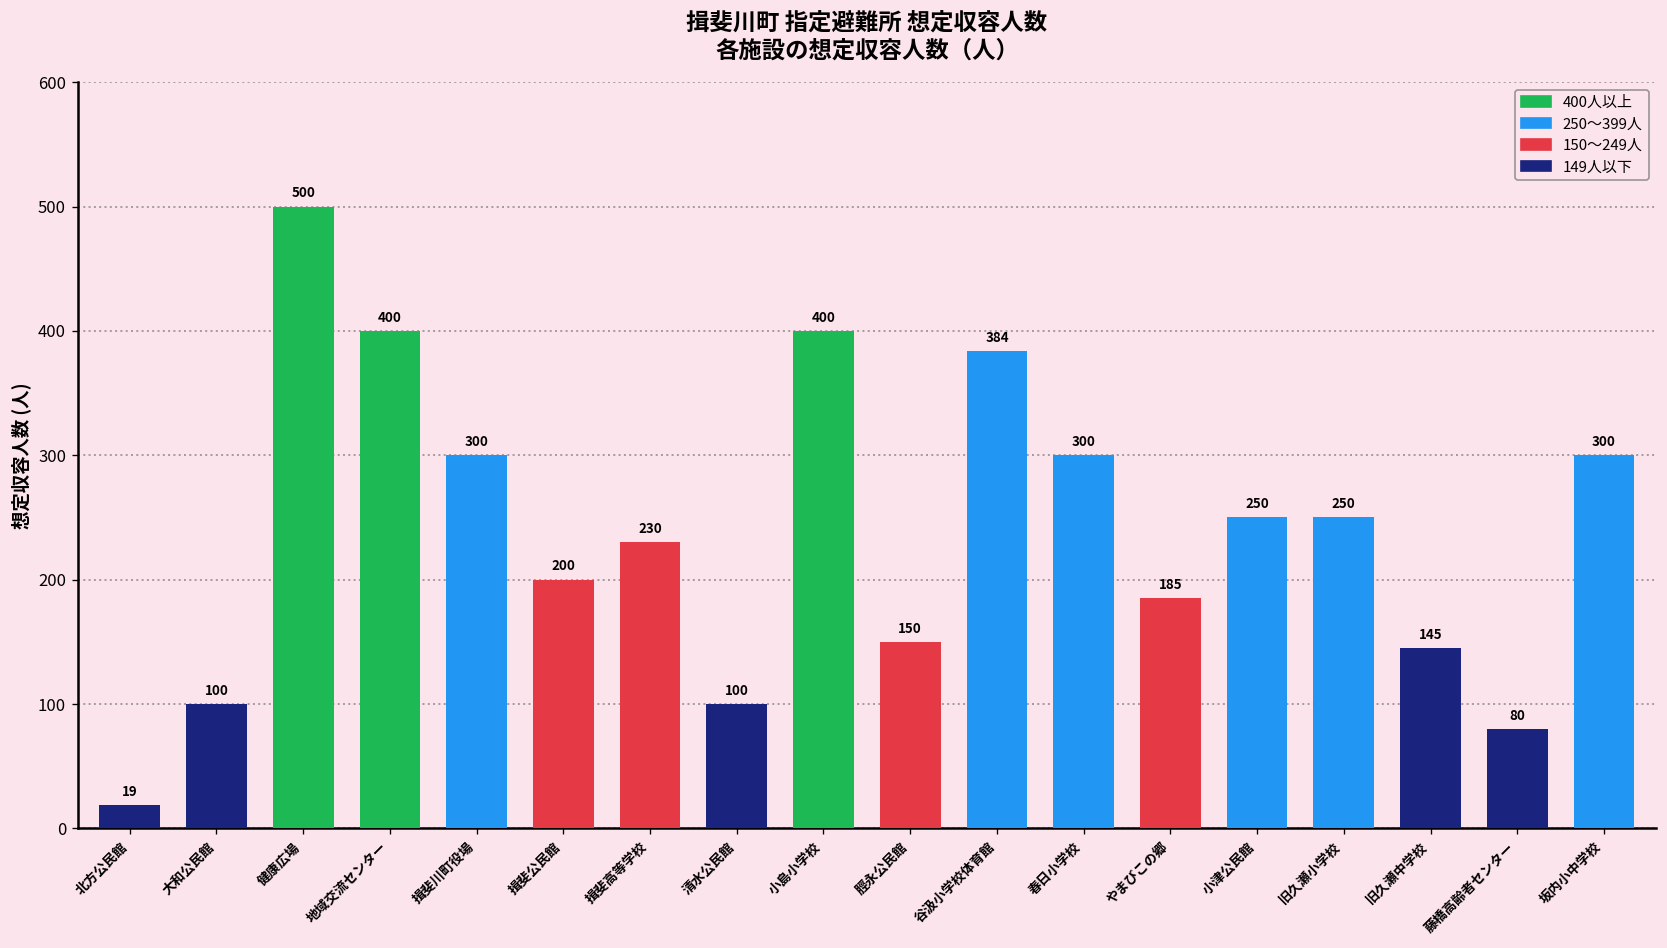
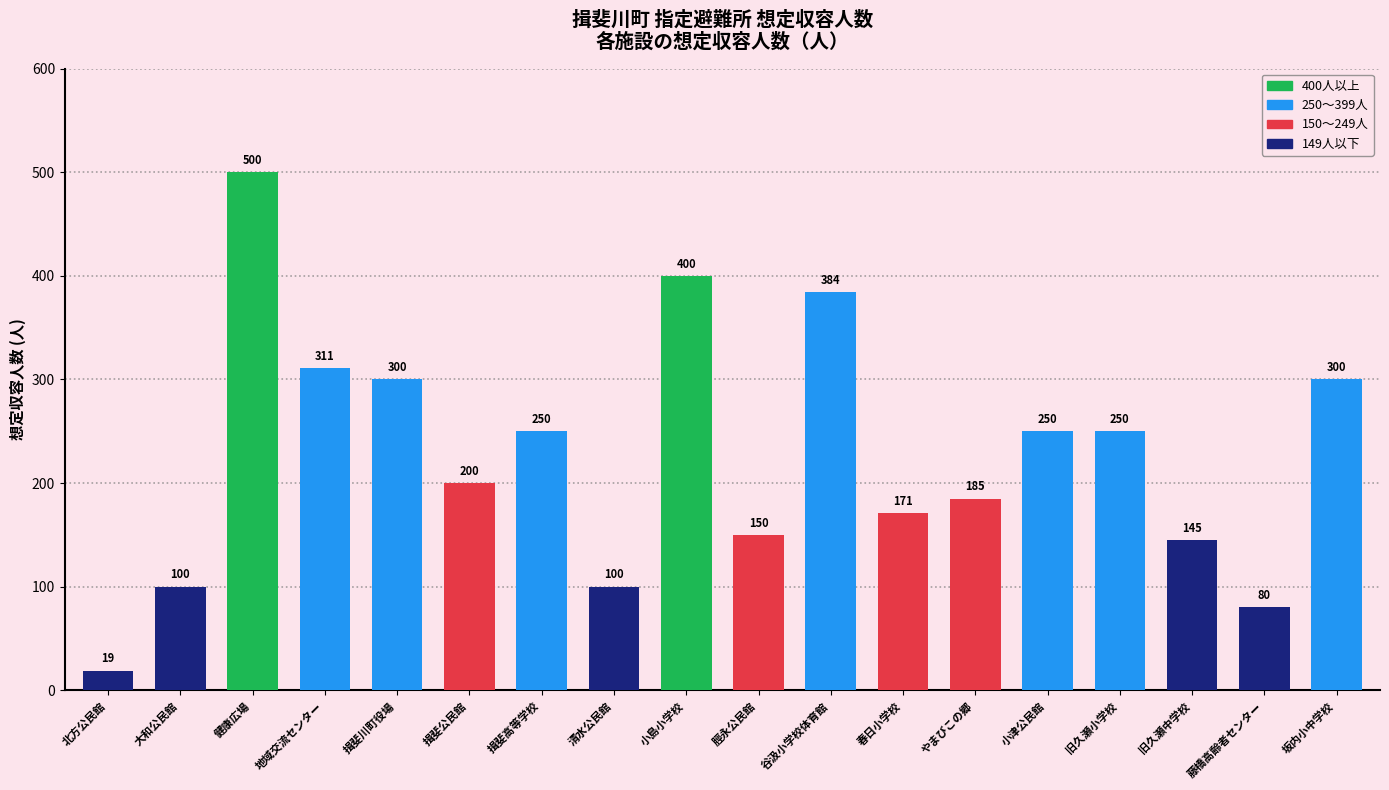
地域交流センター: 400 -> 311
揖斐高等学校: 230 -> 250
春日小学校: 300 -> 171
